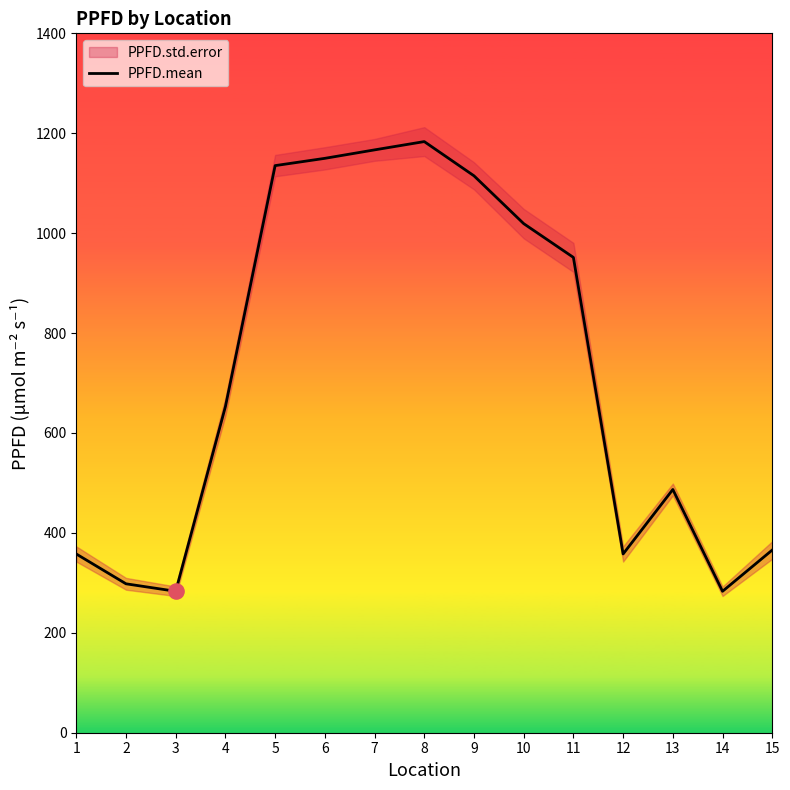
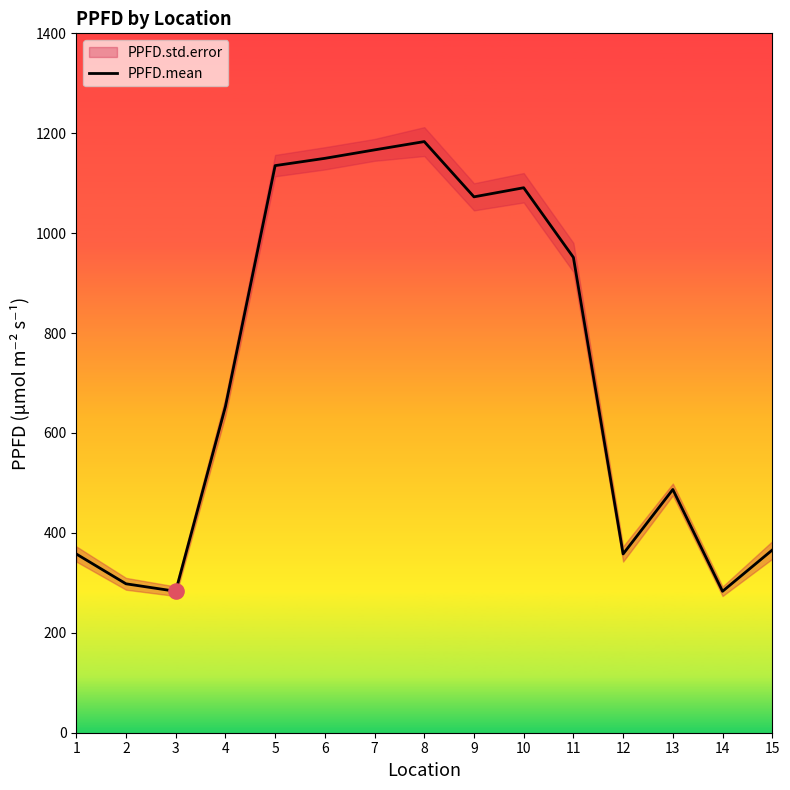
PPFD.mean, 9: 1110 -> 1070
PPFD.mean, 10: 1020 -> 1090
